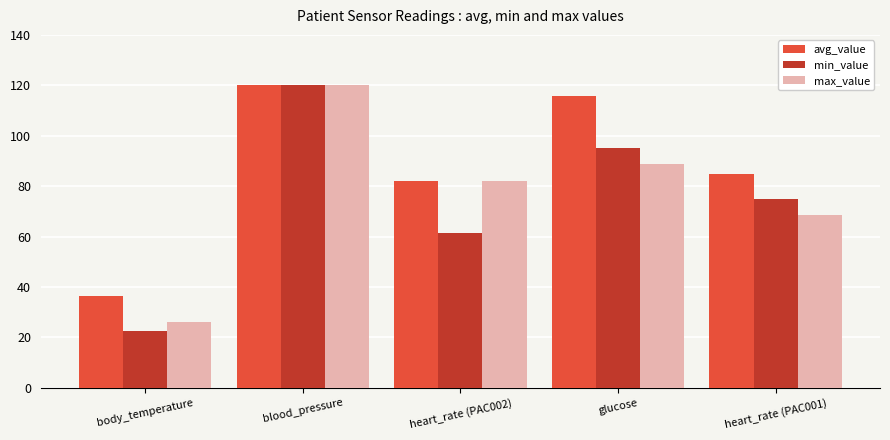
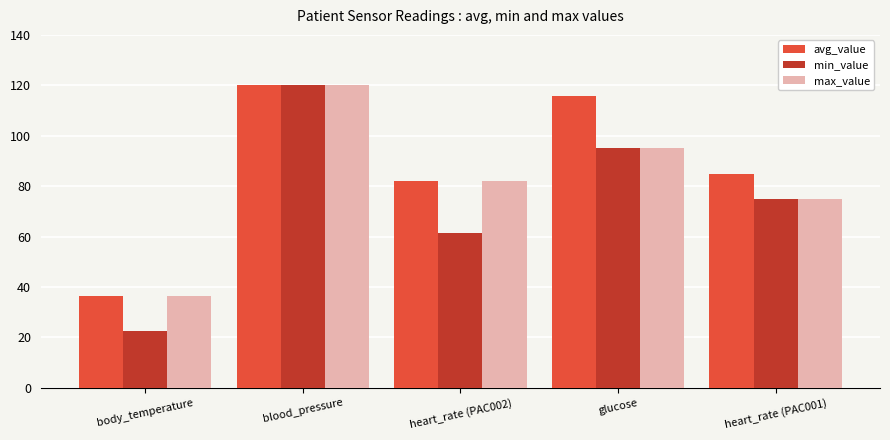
max_value, body_temperature: 26 -> 37
max_value, glucose: 89 -> 95
max_value, heart_rate (PAC001): 69 -> 75
